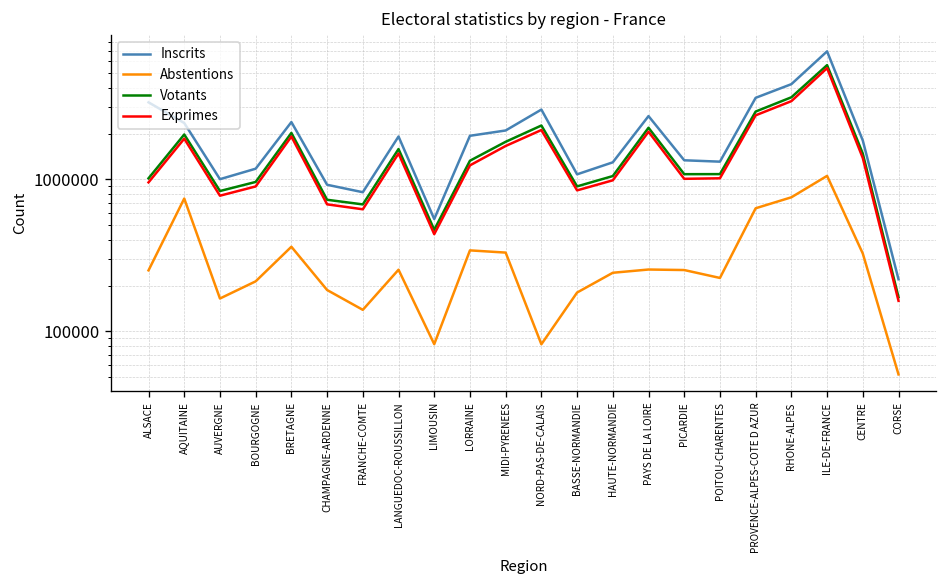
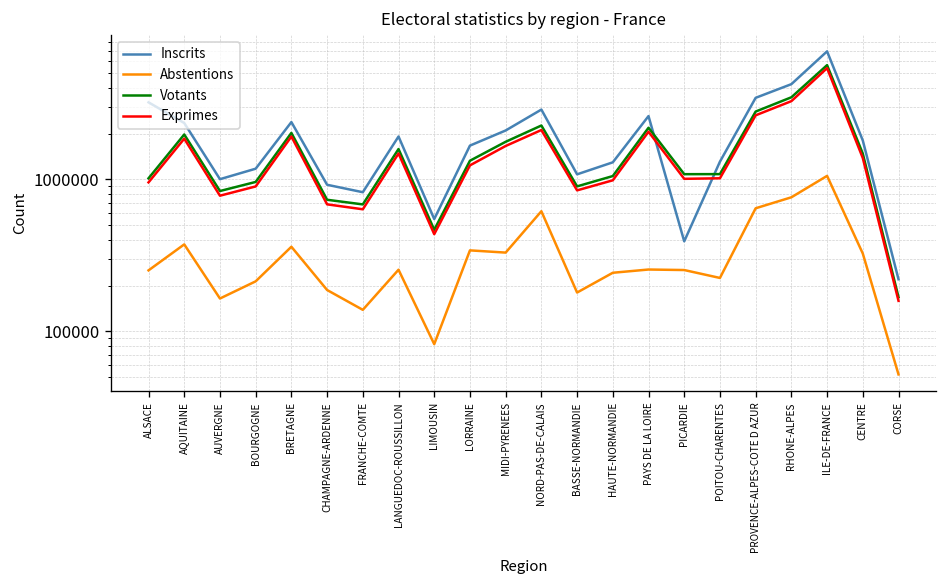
Abstentions, AQUITAINE: 700000 -> 370000
Inscrits, LORRAINE: 1900000 -> 1700000
Abstentions, NORD-PAS-DE-CALAIS: 80000 -> 600000
Inscrits, PICARDIE: 1300000 -> 390000
